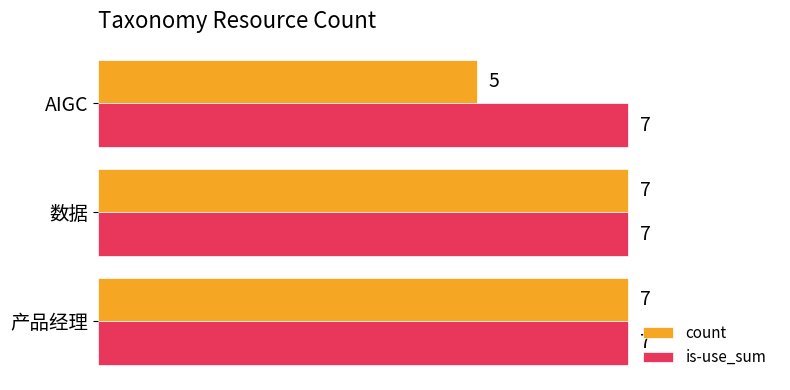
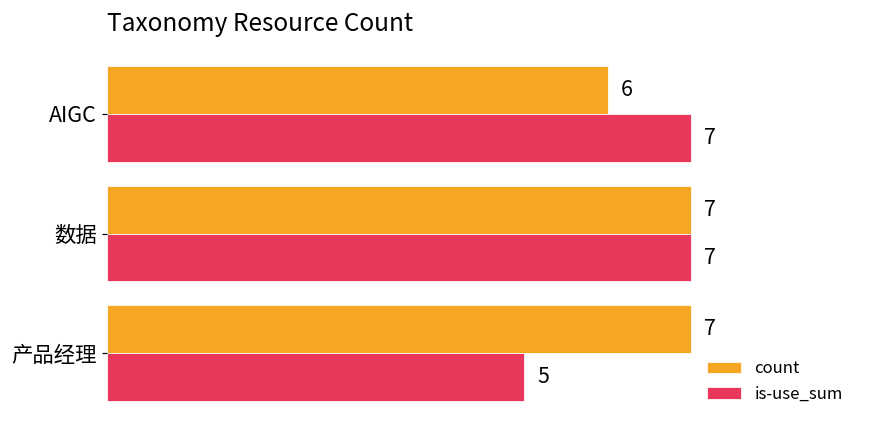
count, AIGC: 5 -> 6
is-use_sum, 产品经理: 7 -> 5
